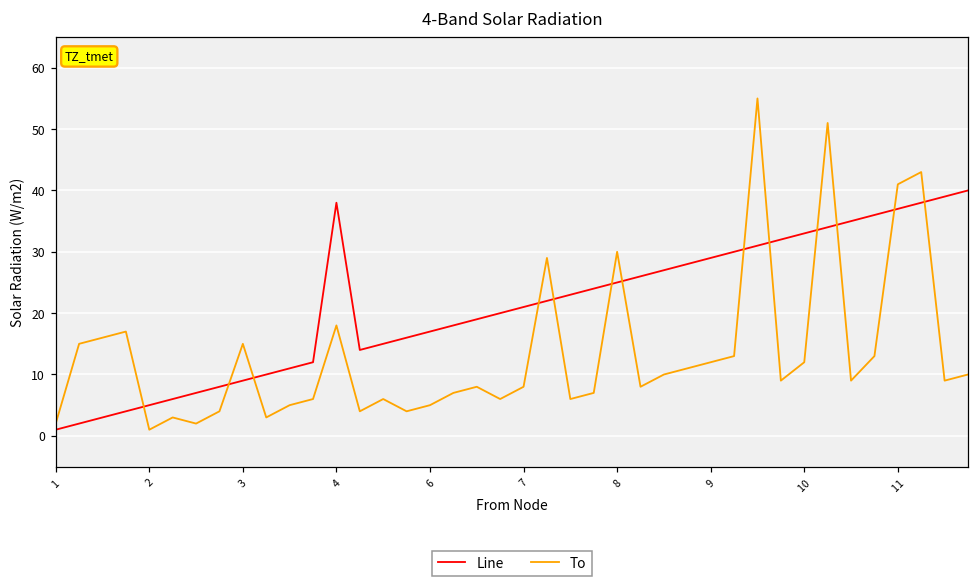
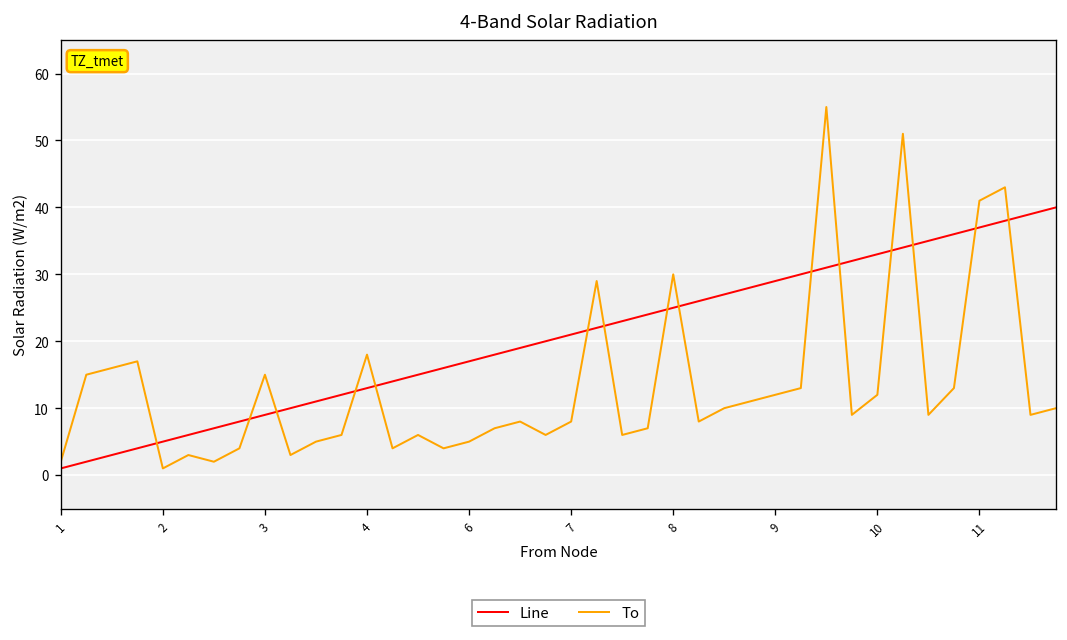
Line, 4: 38 -> 13
